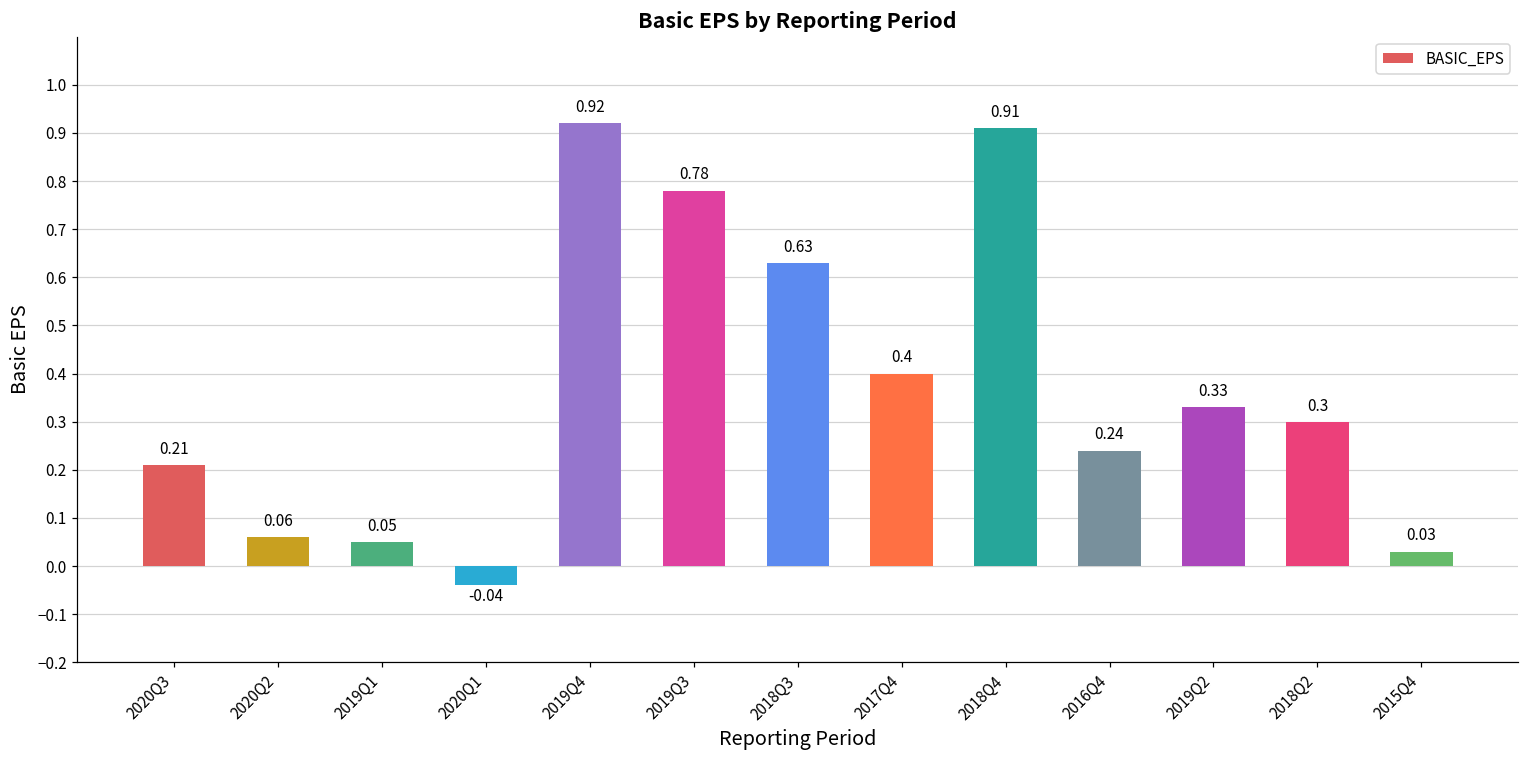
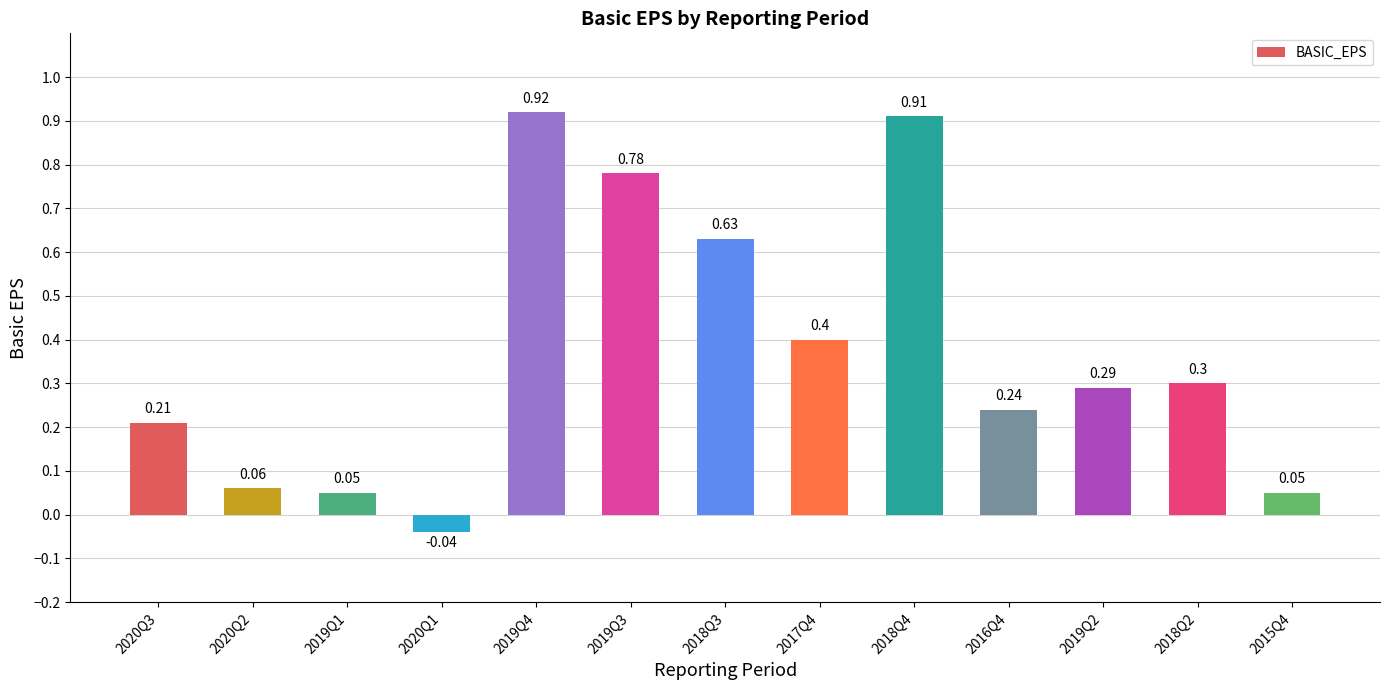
2019Q2: 0.33 -> 0.29
2015Q4: 0.03 -> 0.05
